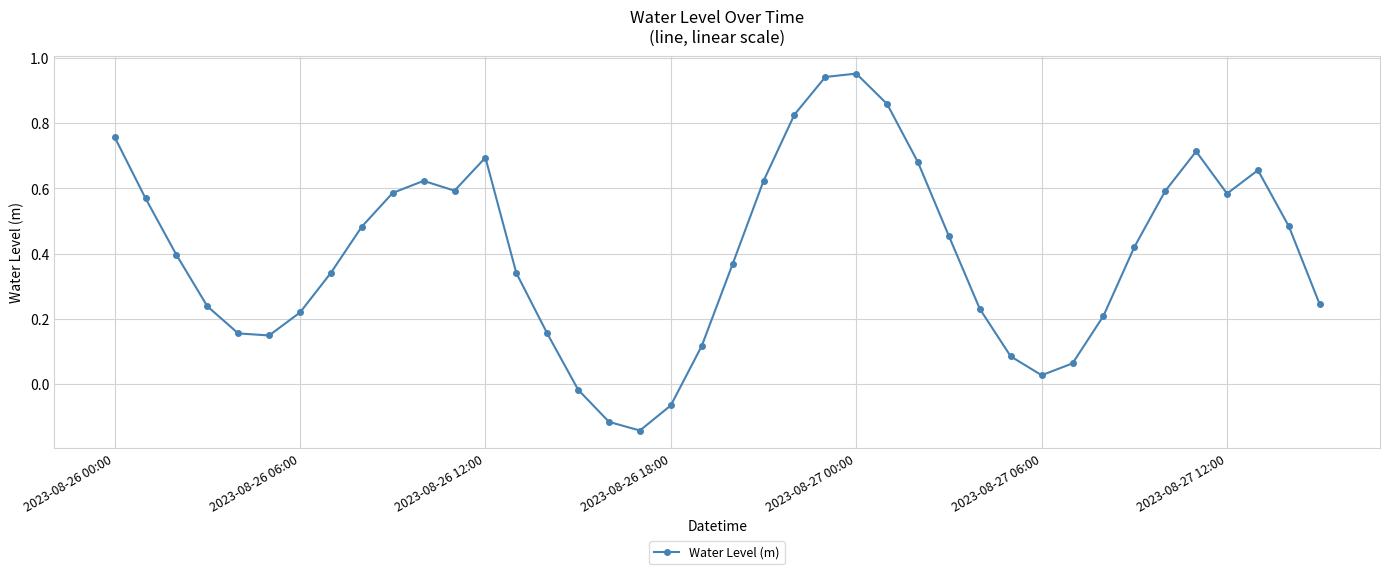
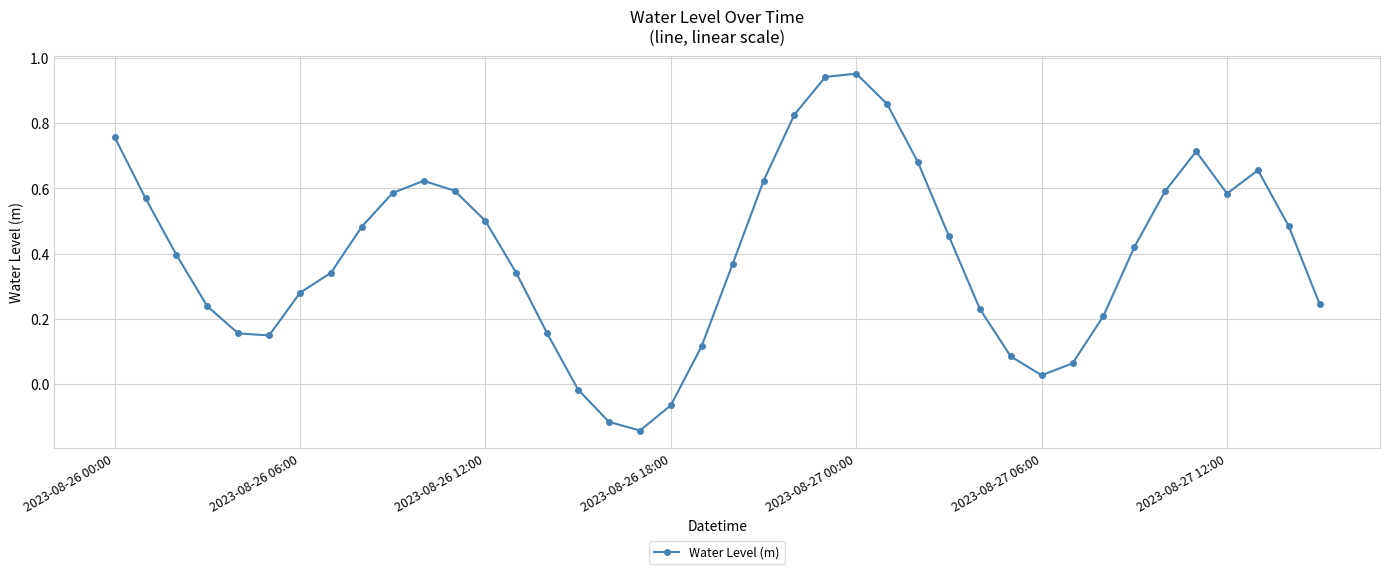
2023-08-26 06:00: 0.22 -> 0.28
2023-08-26 12:00: 0.69 -> 0.50
